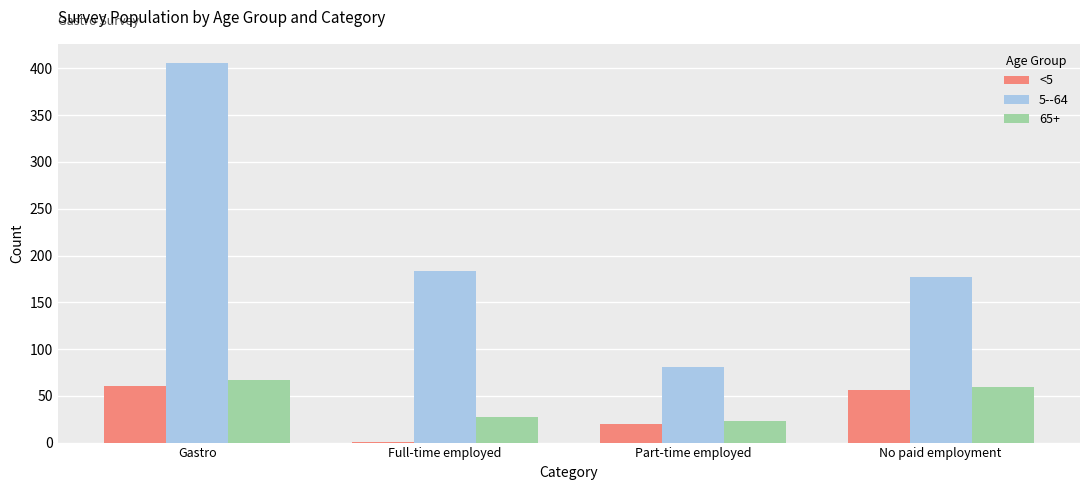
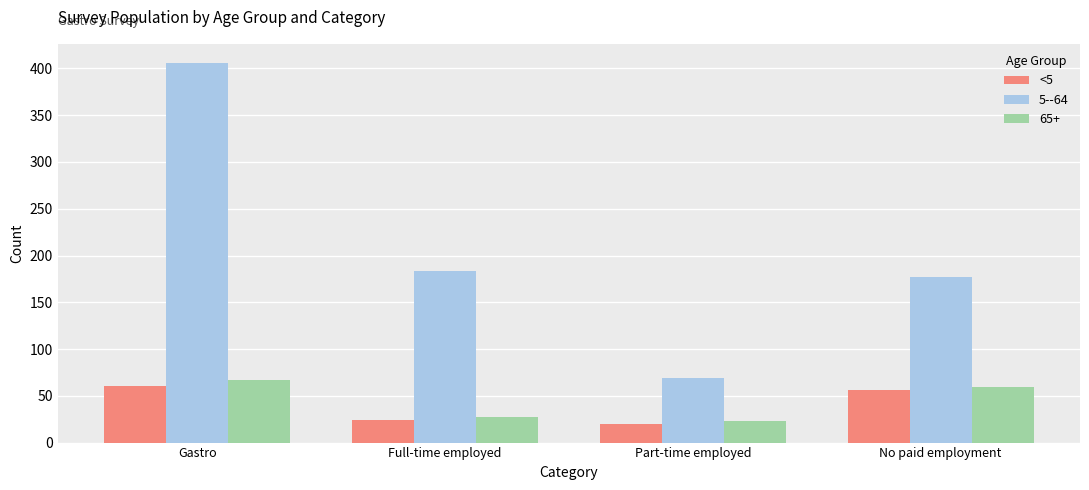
<5, Full-time employed: 0 -> 20
5--64, Part-time employed: 80 -> 70
